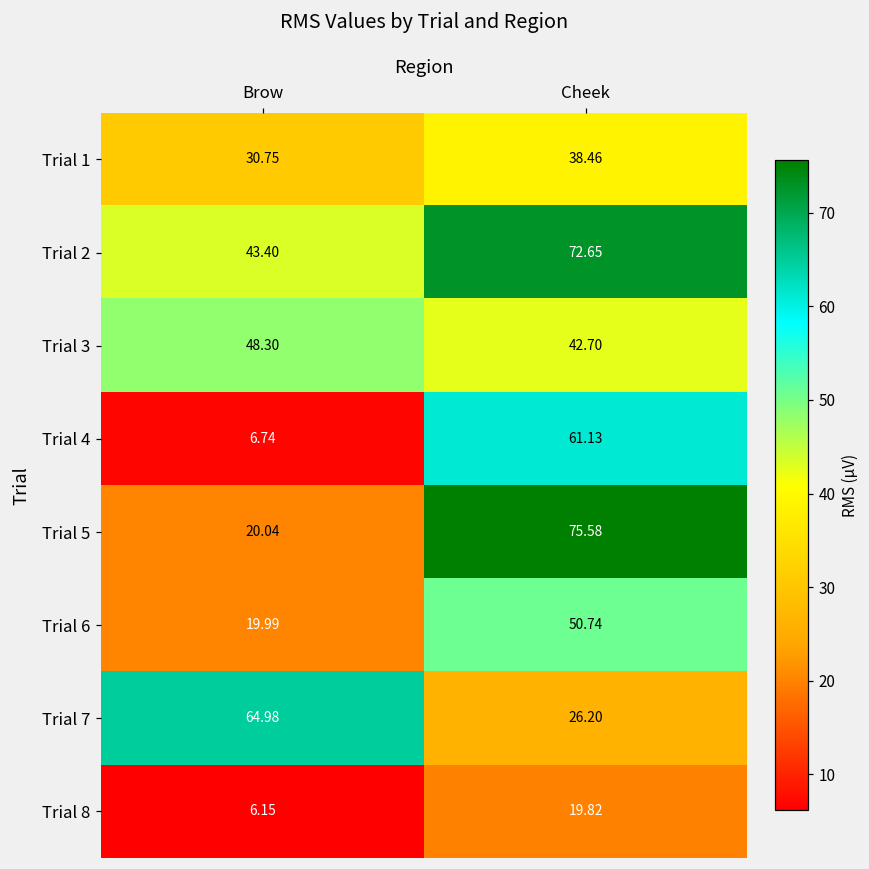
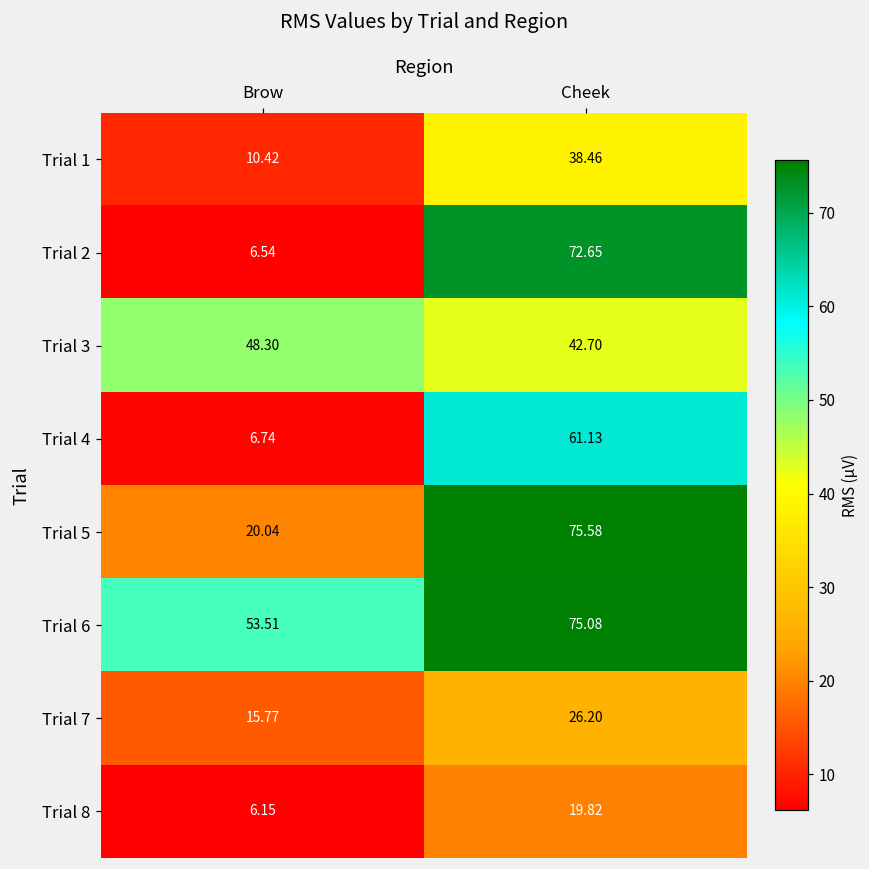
Trial 1, Brow: 30.75 -> 10.42
Trial 2, Brow: 43.40 -> 6.54
Trial 6, Brow: 19.99 -> 53.51
Trial 6, Cheek: 50.74 -> 75.08
Trial 7, Brow: 64.98 -> 15.77
